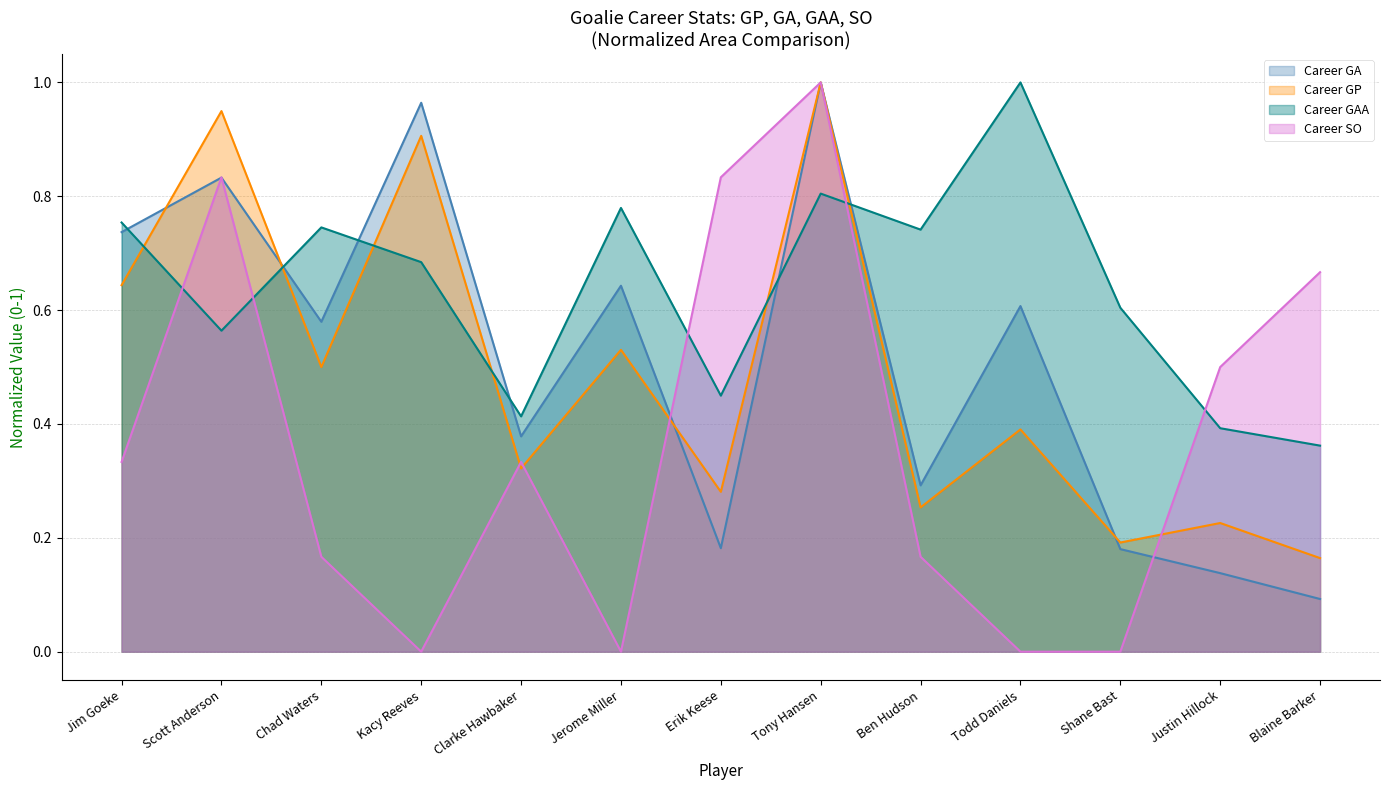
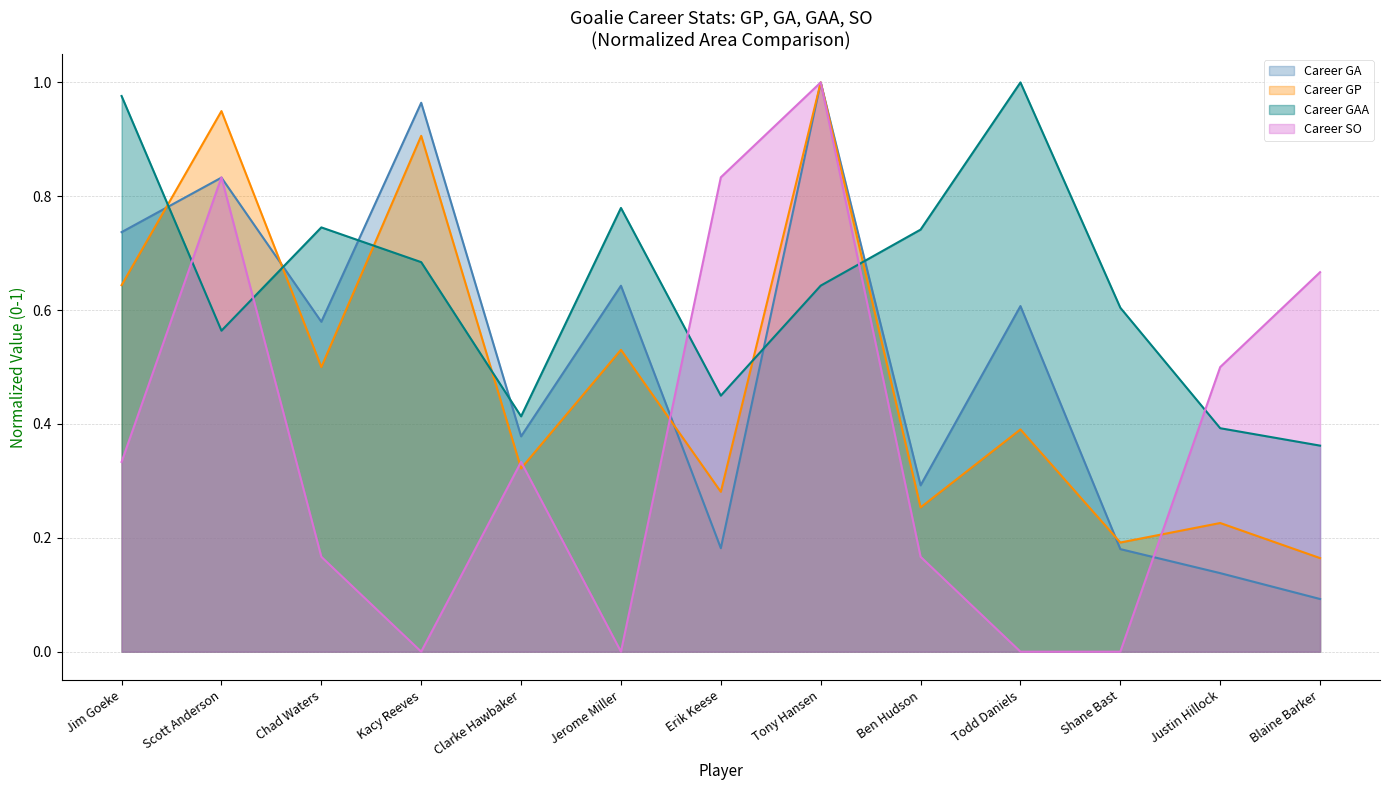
Career GAA, Jim Goeke: 0.75 -> 0.98
Career GAA, Tony Hansen: 0.80 -> 0.64
